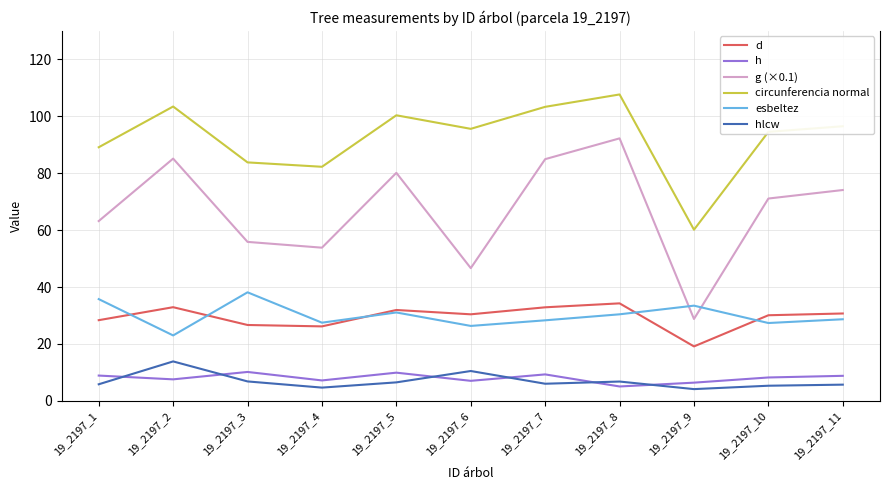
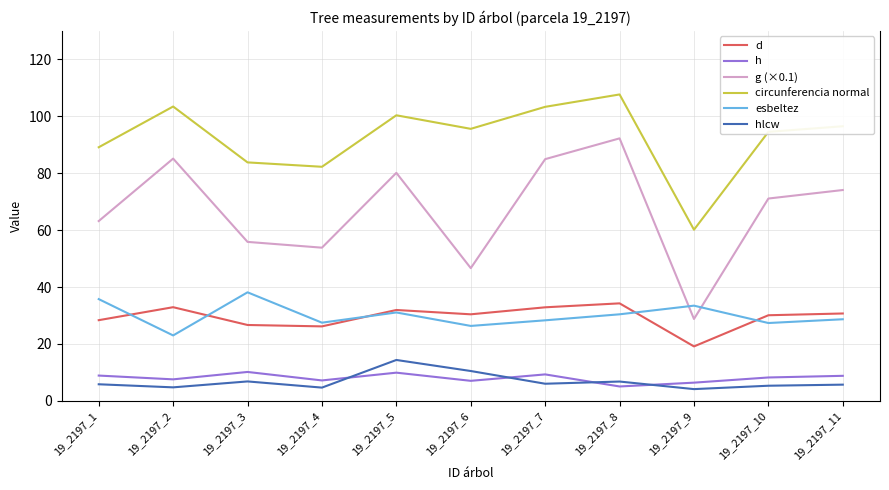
hlcw, 19_2197_2: 14 -> 5
hlcw, 19_2197_5: 7 -> 14
